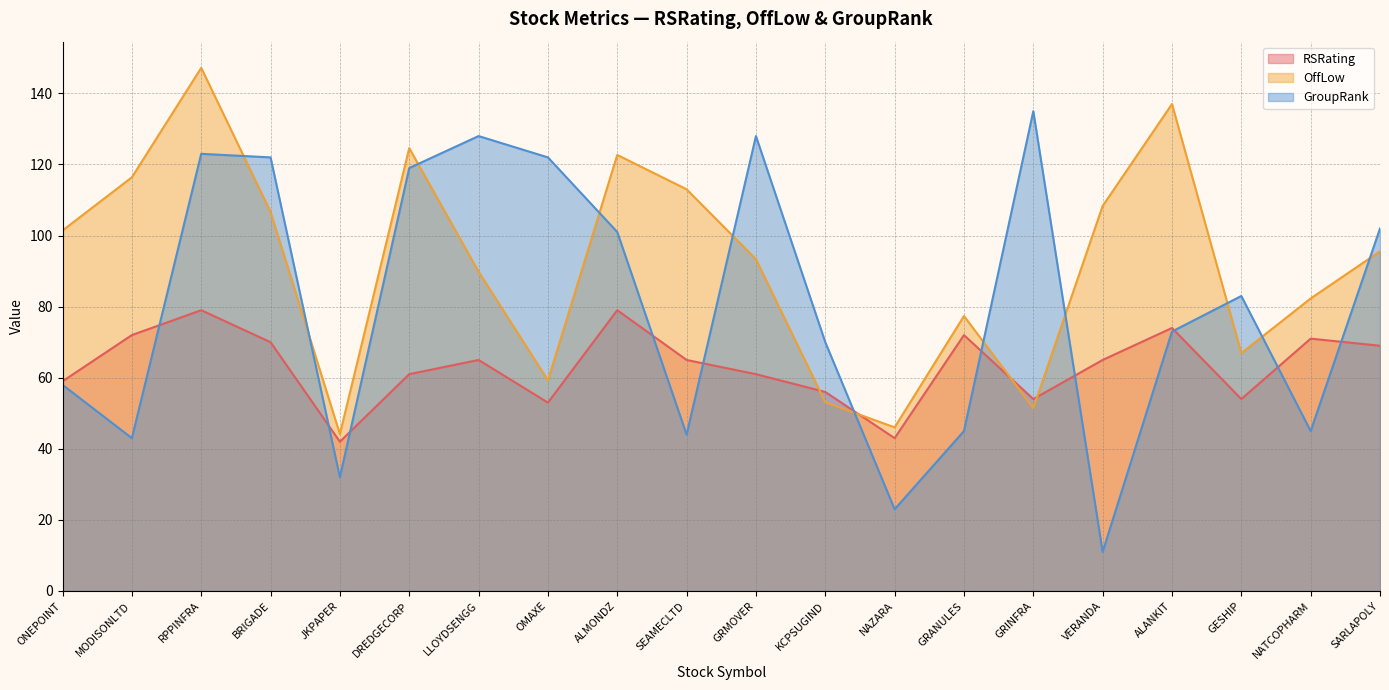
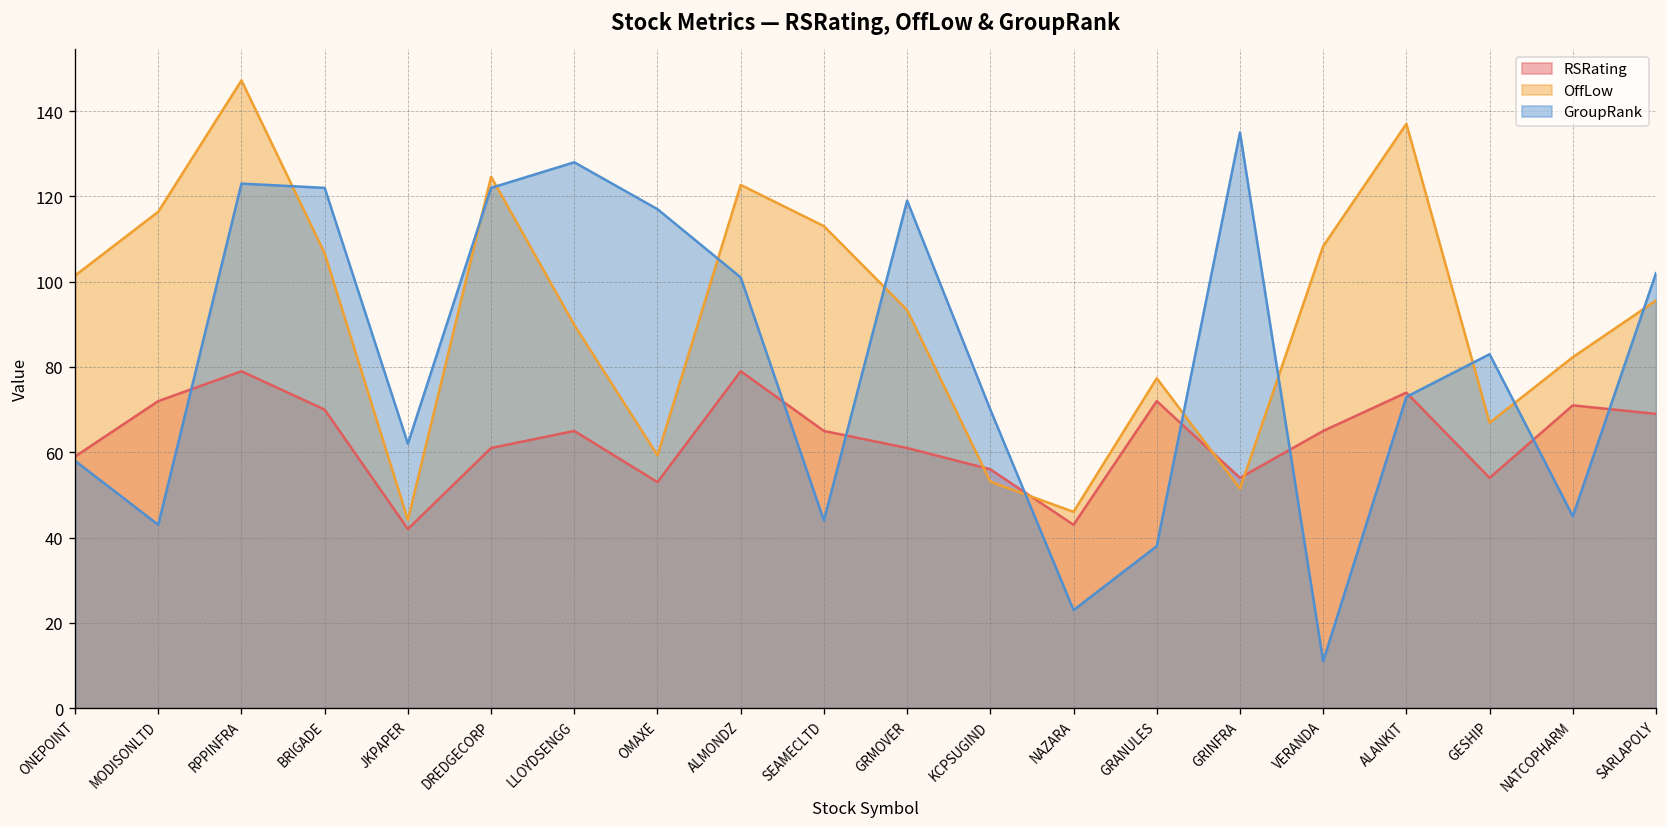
GroupRank, JKPAPER: 32 -> 62
GroupRank, DREDGECORP: 119 -> 122
GroupRank, OMAXE: 122 -> 117
GroupRank, GRMOVER: 128 -> 119
GroupRank, GRANULES: 45 -> 38
